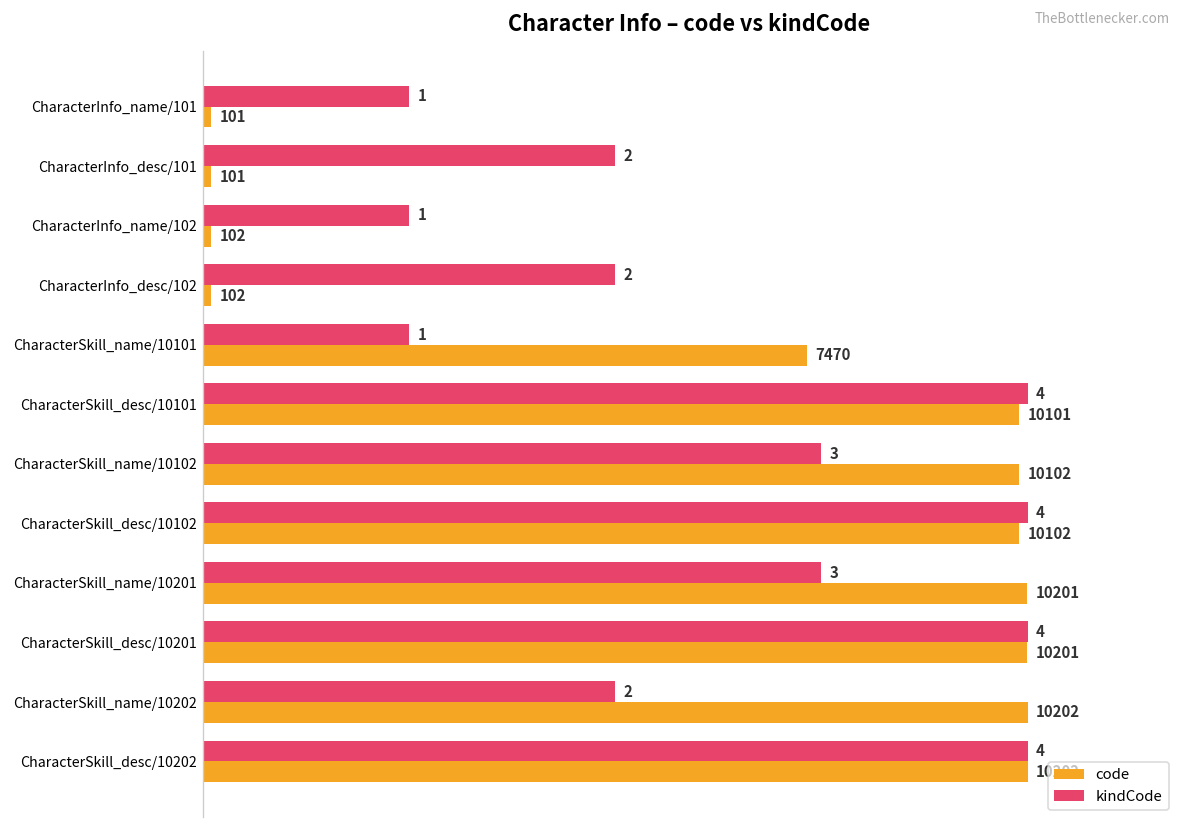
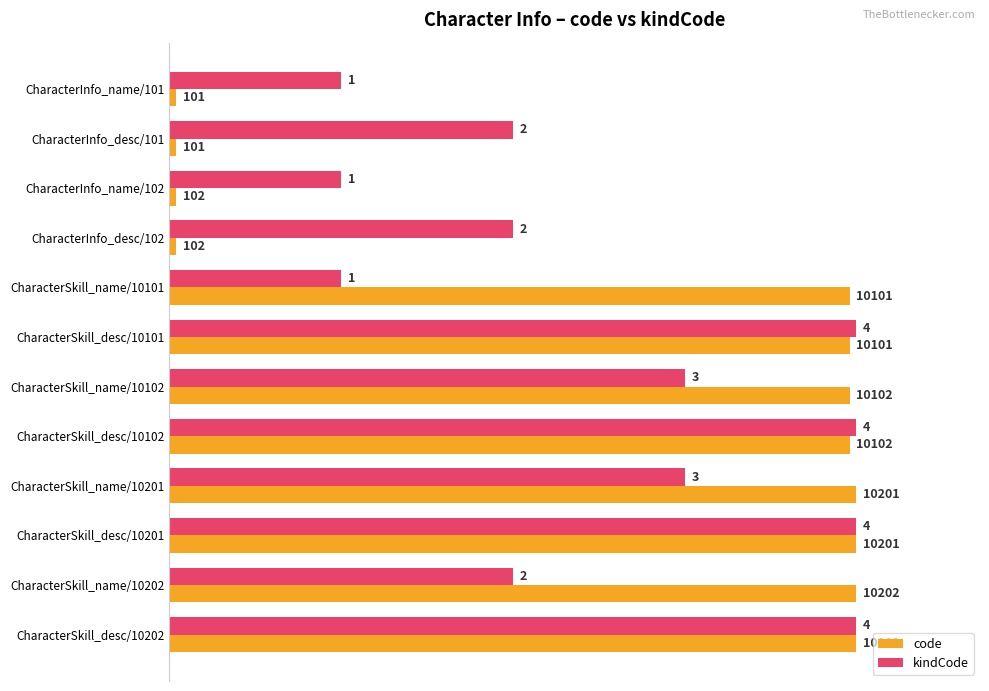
code, CharacterSkill_name/10101: 7470 -> 10101
